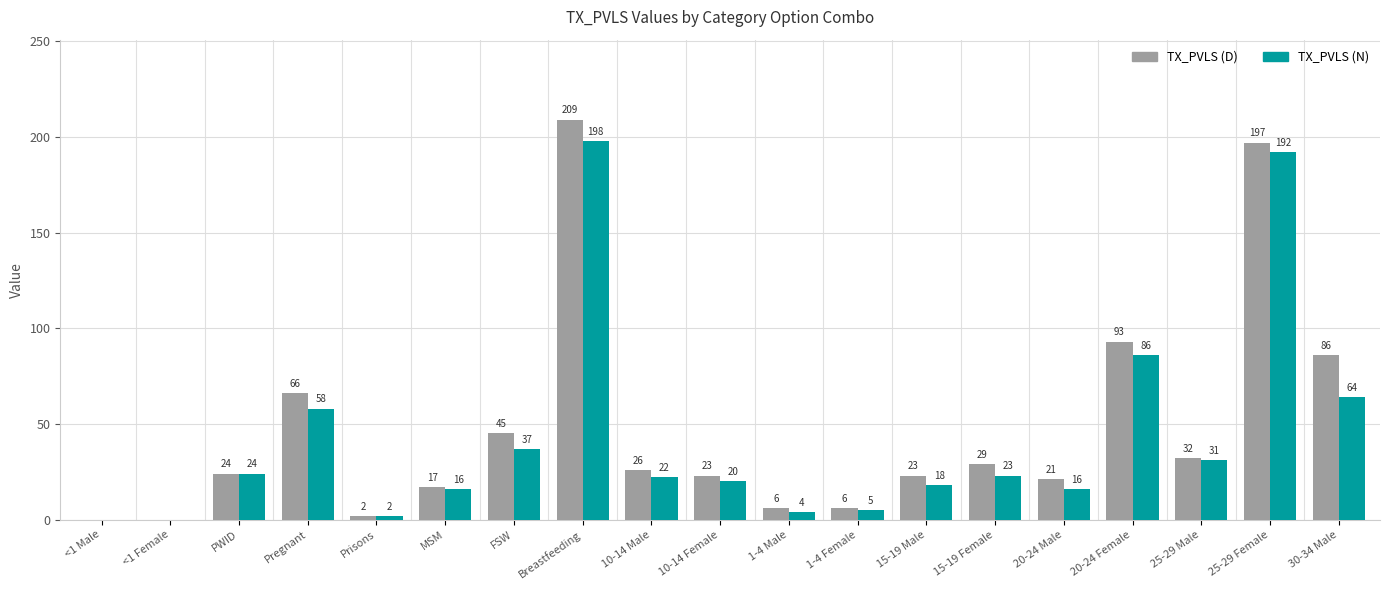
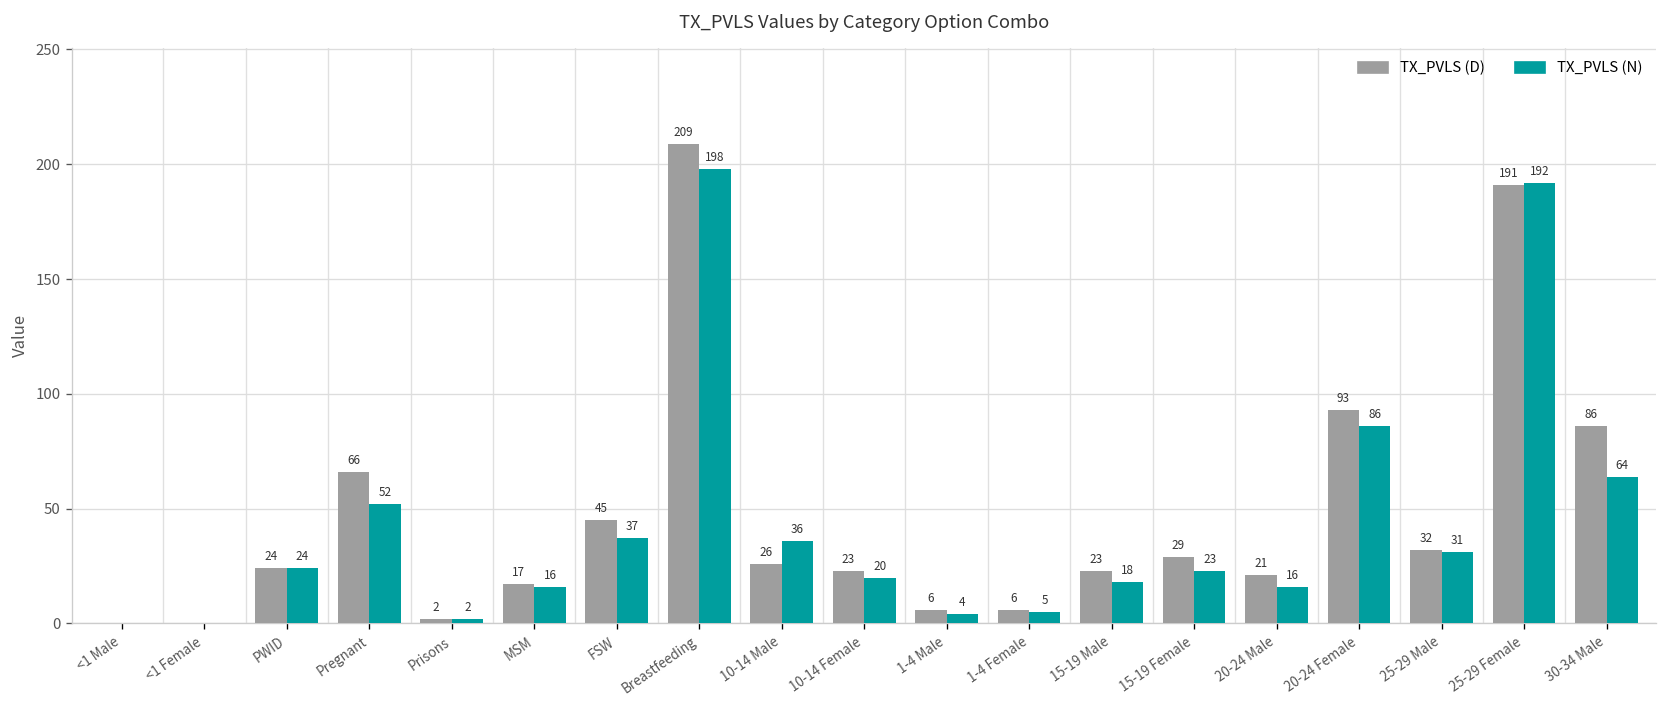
TX_PVLS (N), Pregnant: 58 -> 52
TX_PVLS (N), 10-14 Male: 22 -> 36
TX_PVLS (D), 25-29 Female: 197 -> 191
